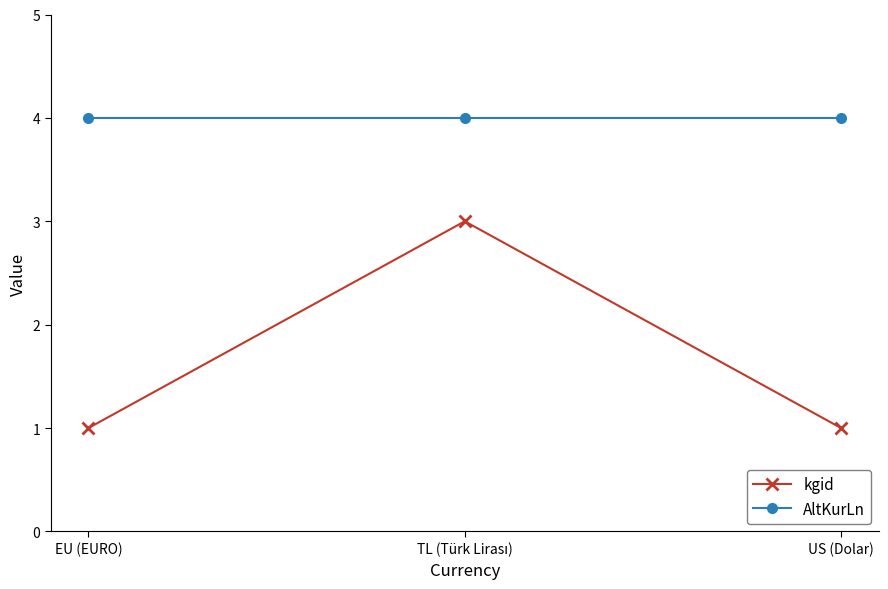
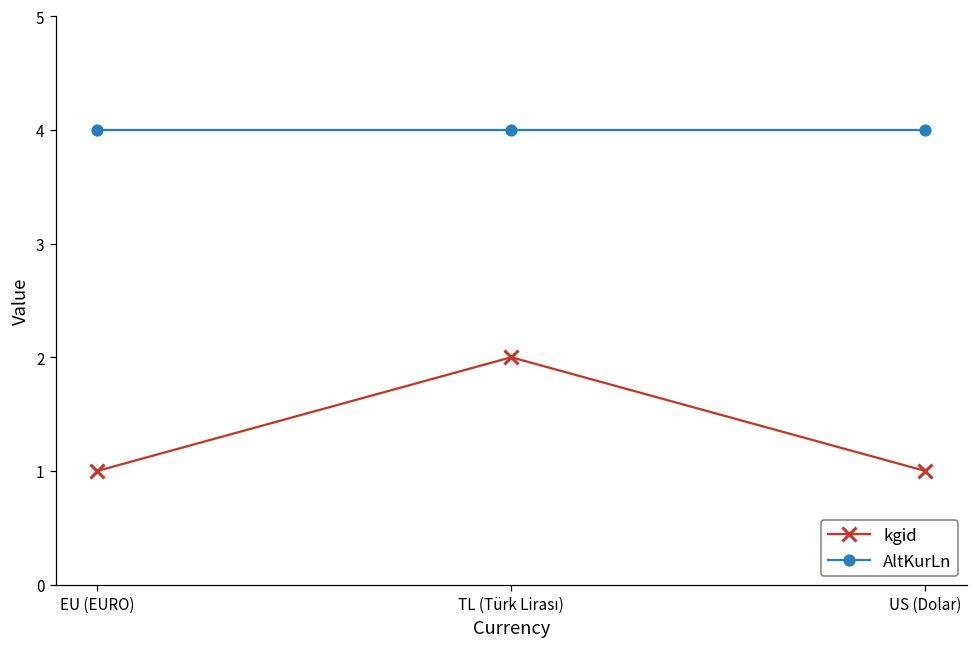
kgid, TL (Türk Lirası): 3 -> 2
